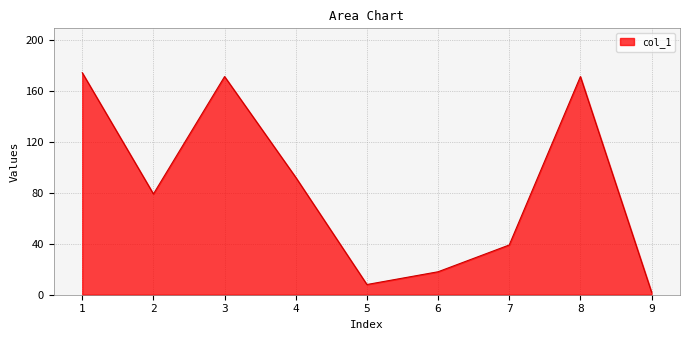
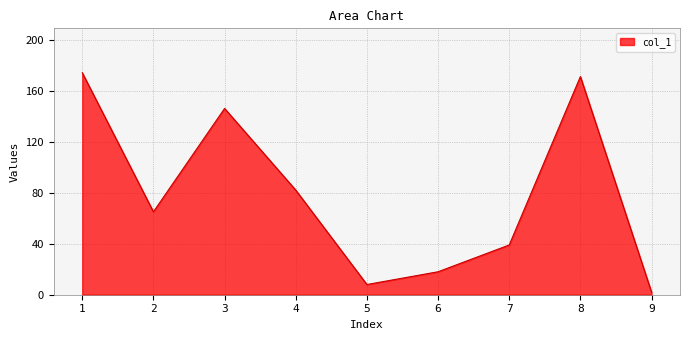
2: 79 -> 65
3: 171 -> 146
4: 92 -> 82
